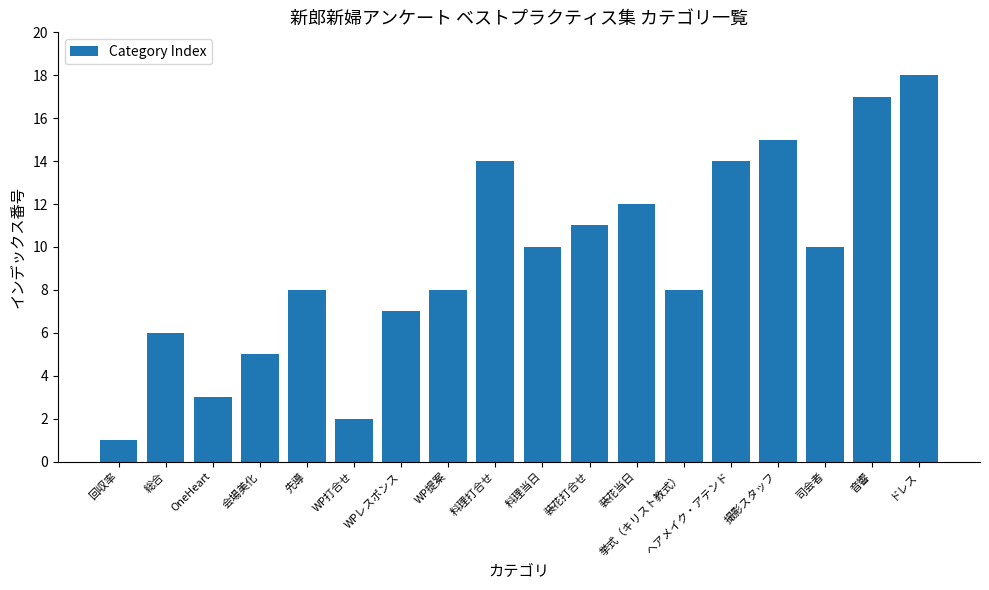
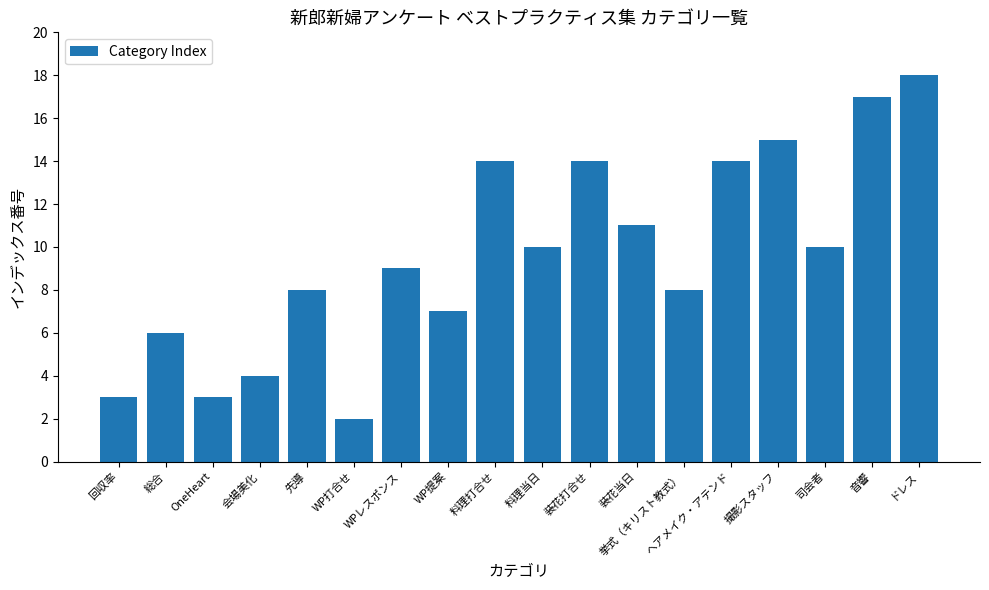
回収率: 1 -> 3
会場美化: 5 -> 4
WPレスポンス: 7 -> 9
WP提案: 8 -> 7
装花打合せ: 11 -> 14
装花当日: 12 -> 11
